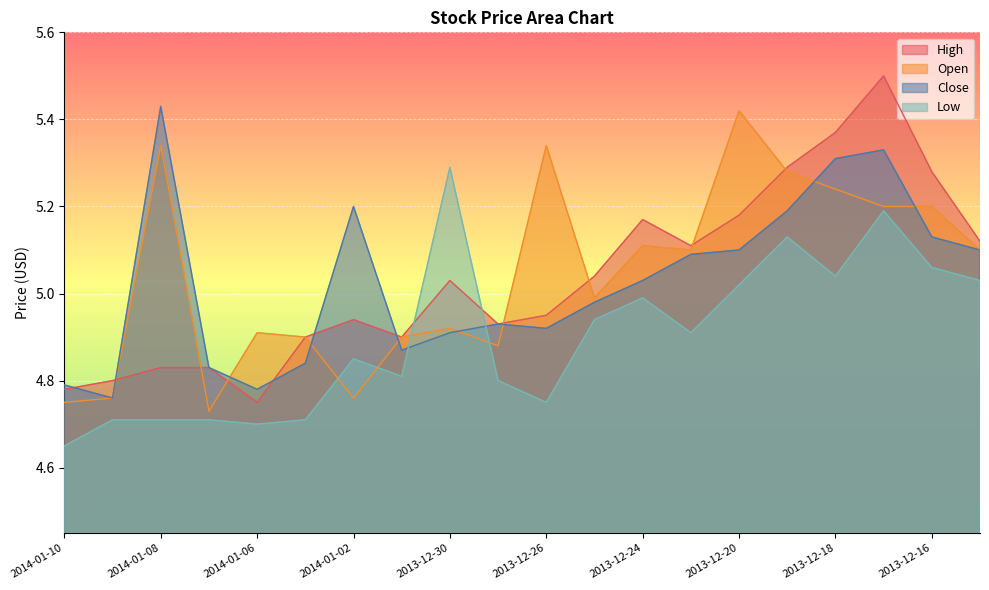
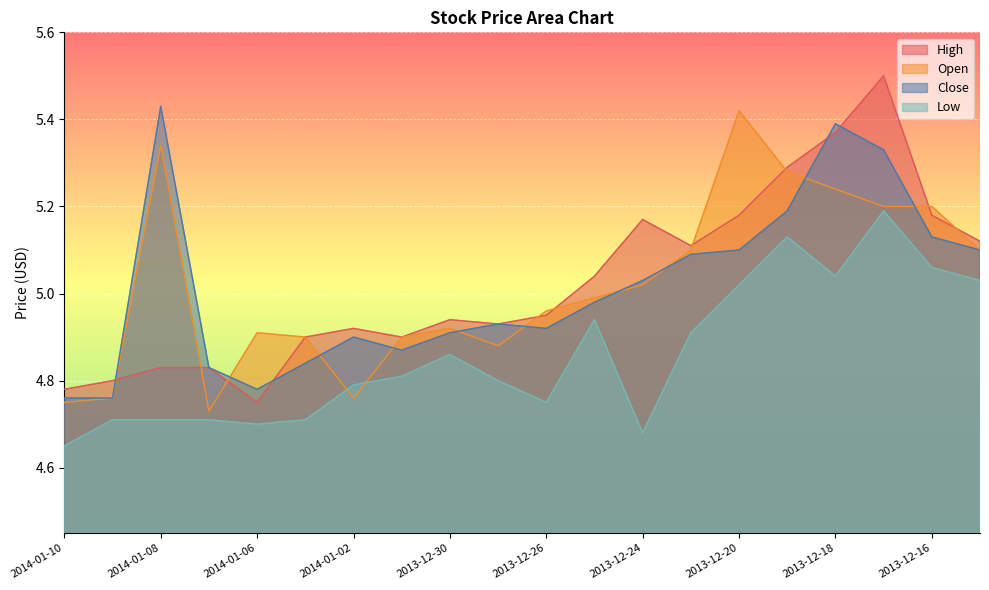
Close, 2014-01-10: 4.79 -> 4.76
High, 2014-01-02: 4.94 -> 4.92
Close, 2014-01-02: 5.2 -> 4.9
Low, 2014-01-02: 4.85 -> 4.79
High, 2013-12-30: 5.03 -> 4.94
Low, 2013-12-30: 5.29 -> 4.86
Open, 2013-12-26: 5.34 -> 4.96
Open, 2013-12-24: 5.11 -> 5.02
Low, 2013-12-24: 4.99 -> 4.68
Close, 2013-12-18: 5.31 -> 5.39
High, 2013-12-16: 5.28 -> 5.18
